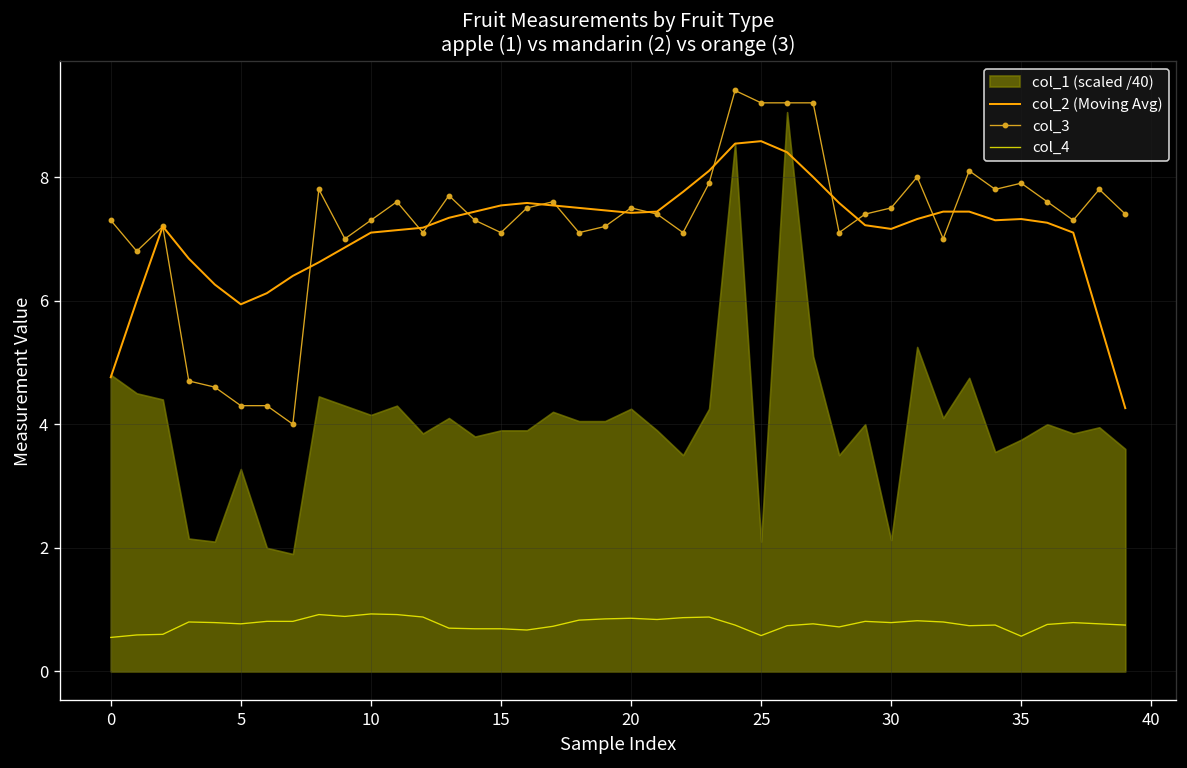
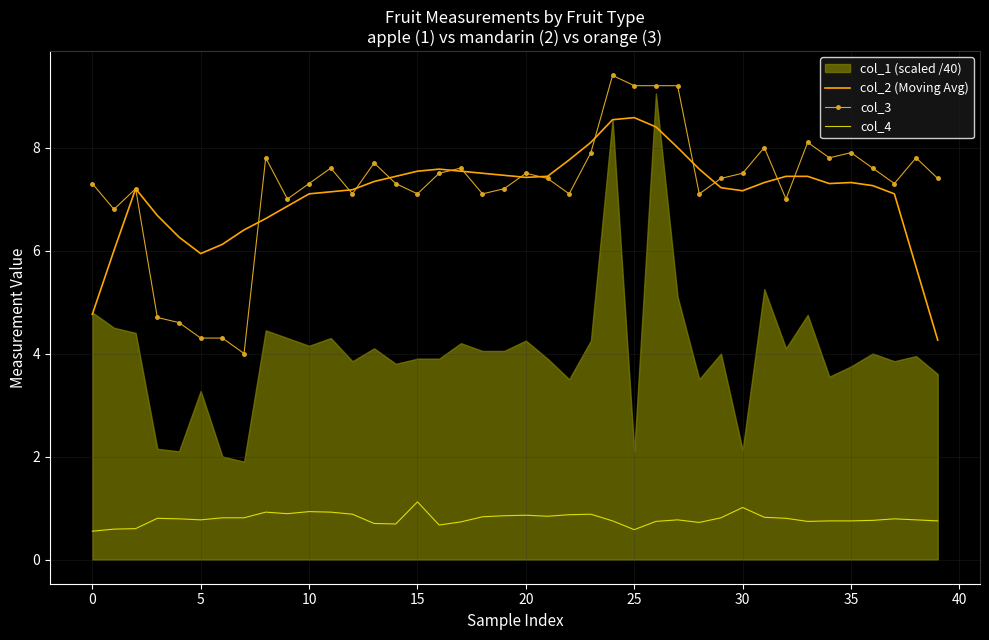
col_4, 15: 0.7 -> 1.1
col_4, 30: 0.8 -> 1.0
col_4, 35: 0.6 -> 0.8
